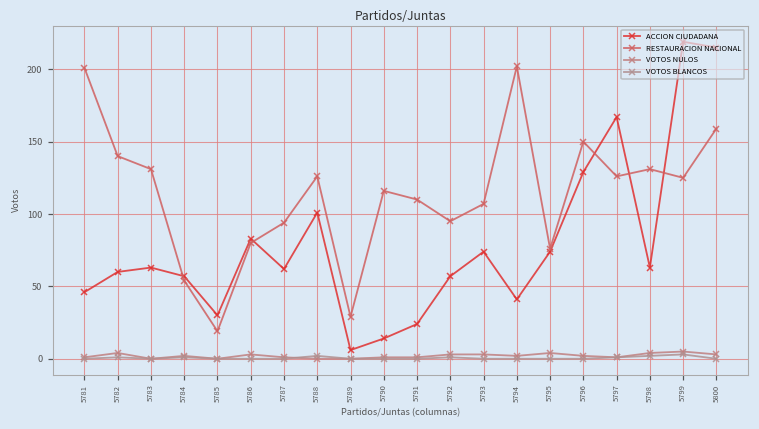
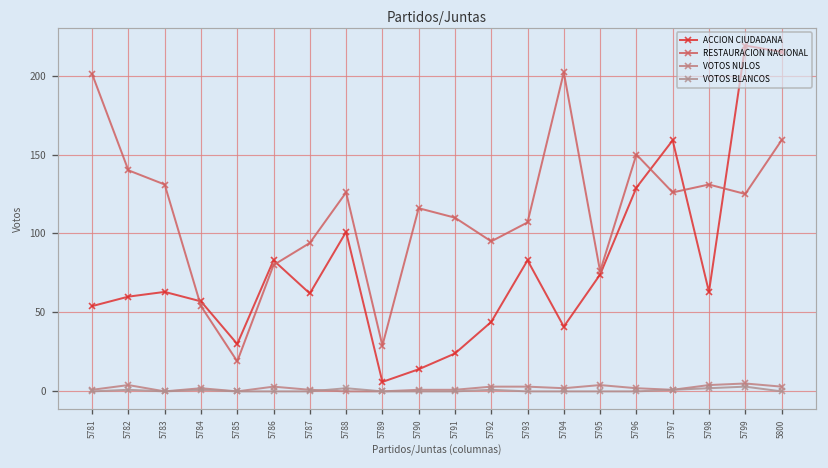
ACCION CIUDADANA, 5781: 46 -> 54
ACCION CIUDADANA, 5792: 57 -> 44
ACCION CIUDADANA, 5793: 74 -> 83
ACCION CIUDADANA, 5797: 167 -> 159
